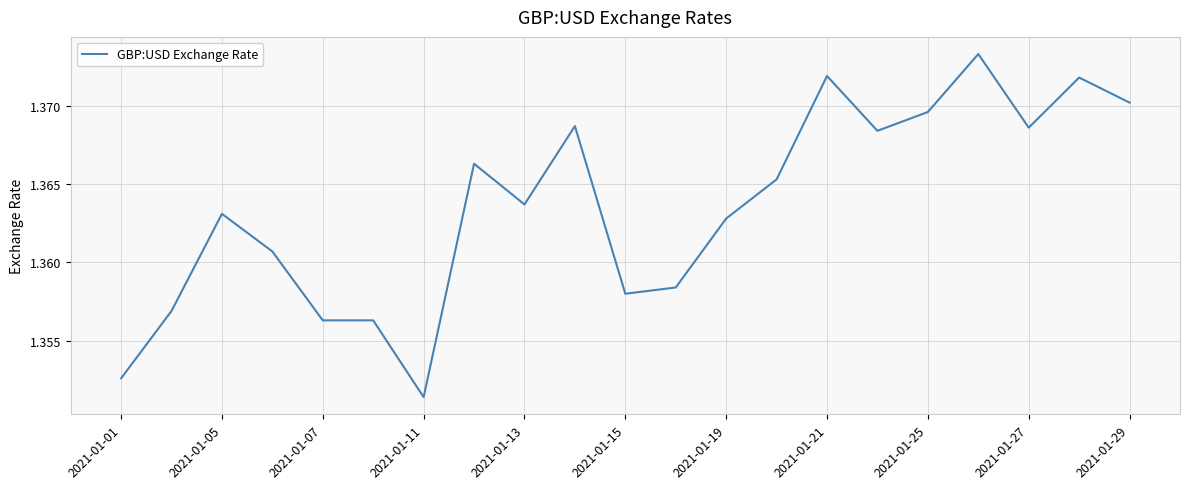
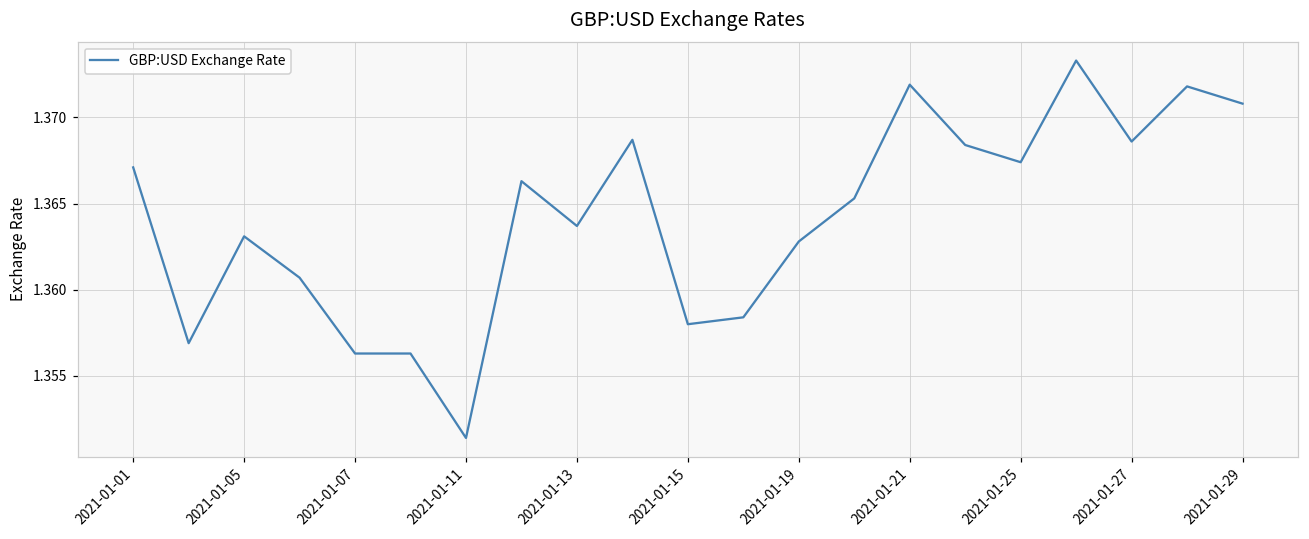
2021-01-01: 1.3526 -> 1.3671
2021-01-25: 1.3696 -> 1.3674
2021-01-29: 1.3702 -> 1.3708
